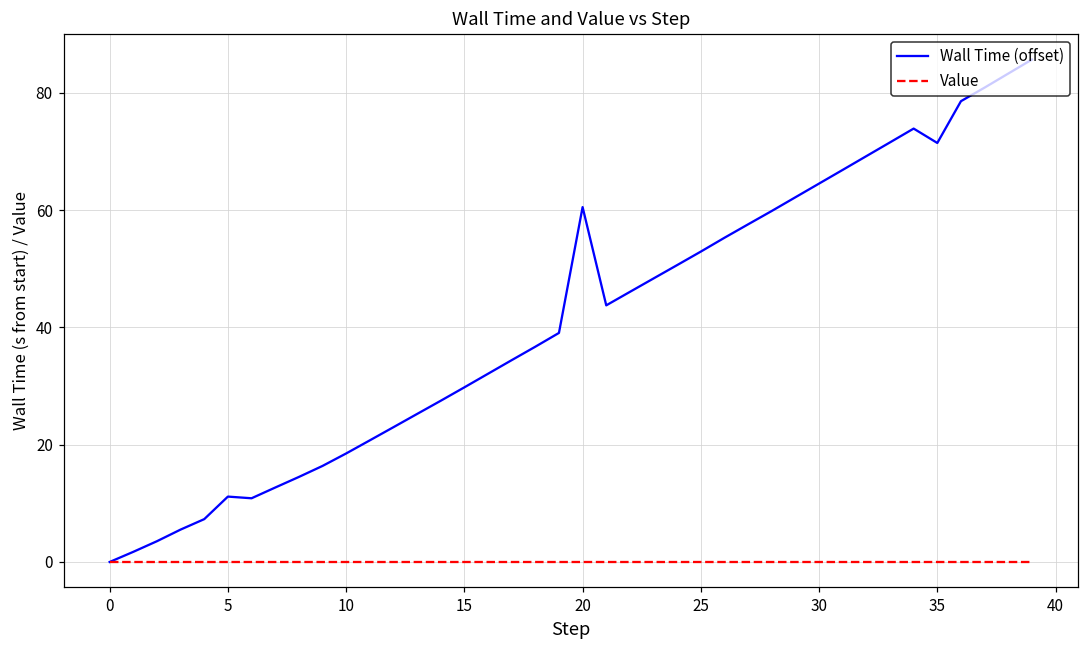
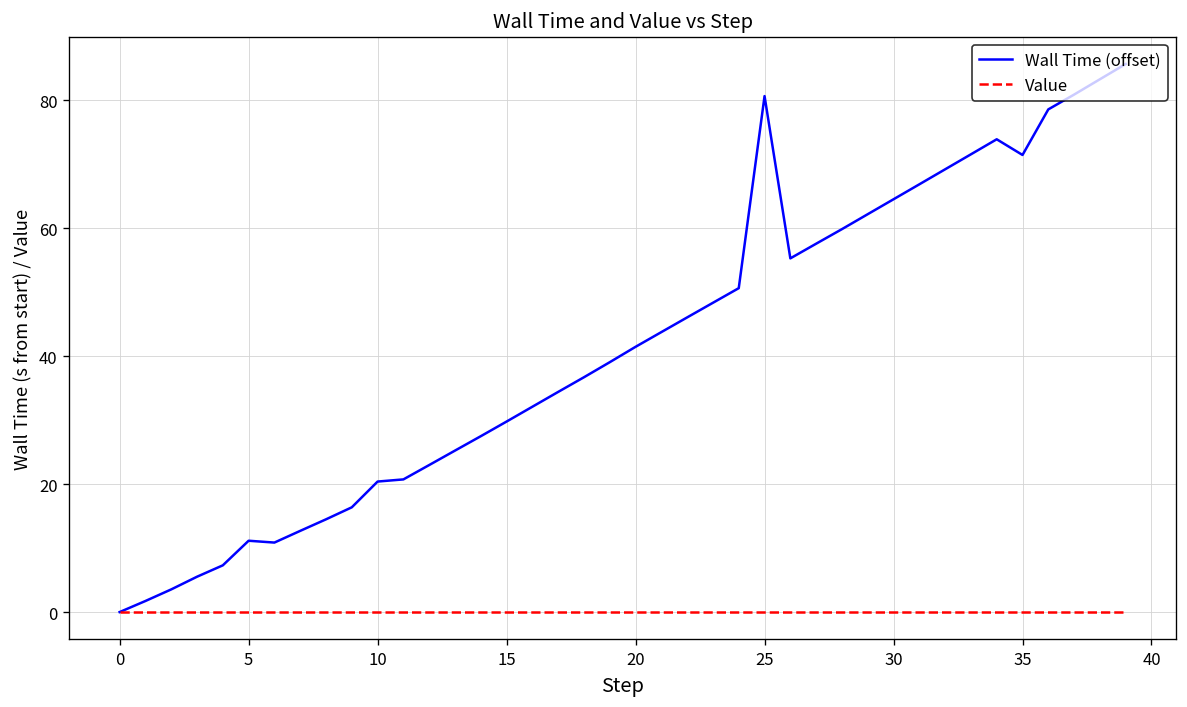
Wall Time (offset), 10: 19 -> 20
Wall Time (offset), 20: 61 -> 41
Wall Time (offset), 25: 53 -> 81
